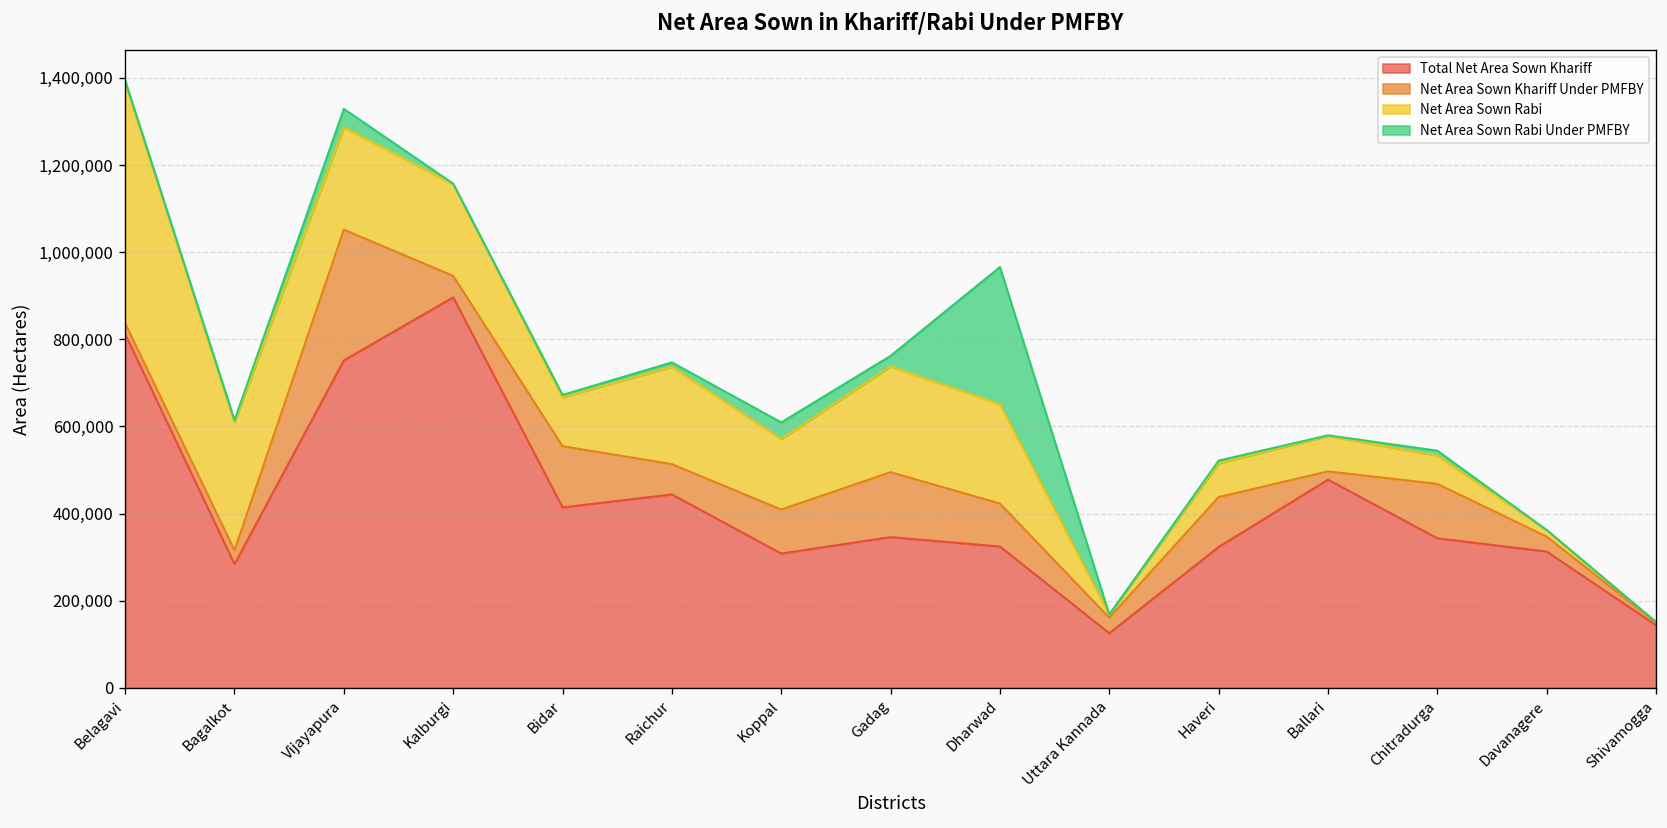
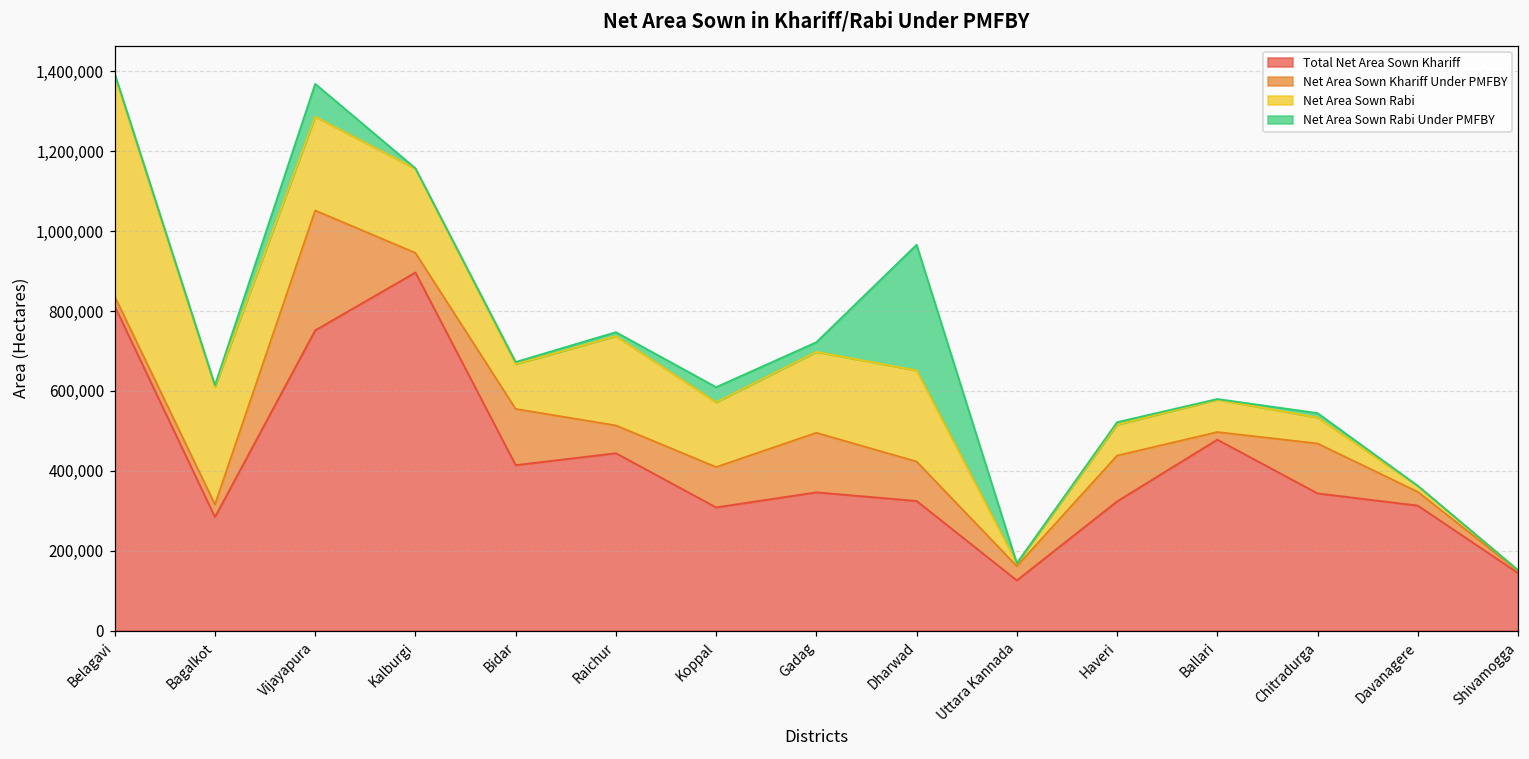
Net Area Sown Rabi Under PMFBY, Vijayapura: 40,000 -> 80,000
Net Area Sown Rabi, Gadag: 240,000 -> 200,000
